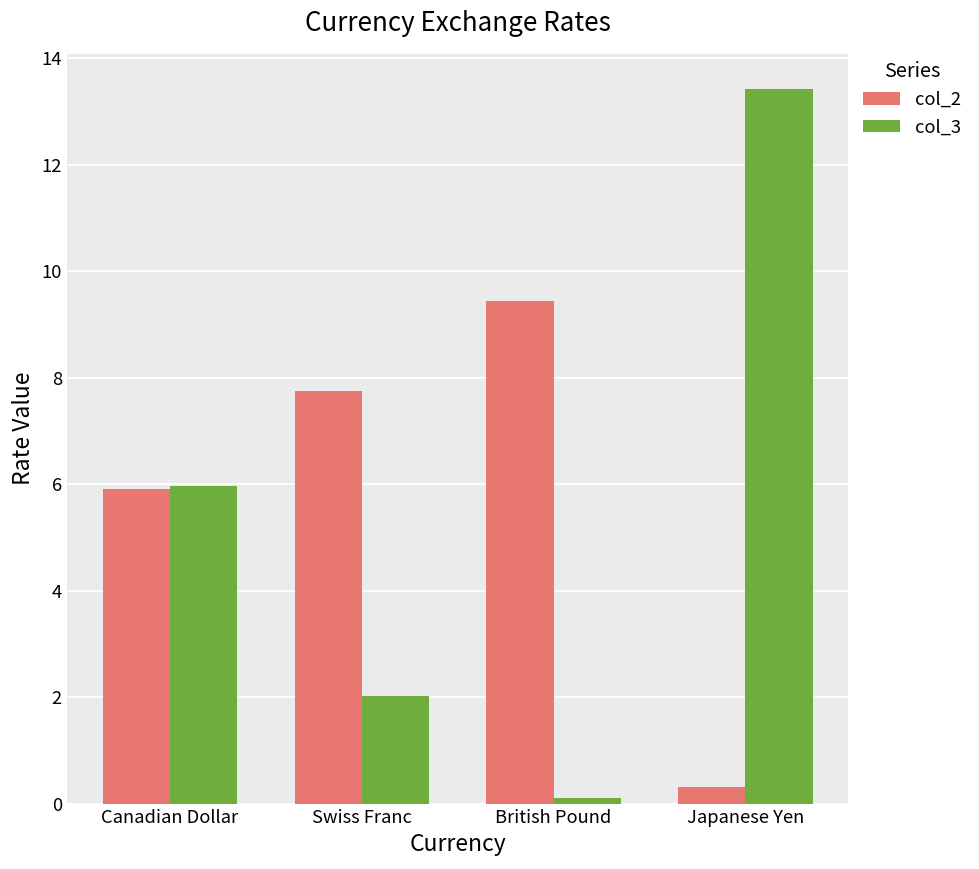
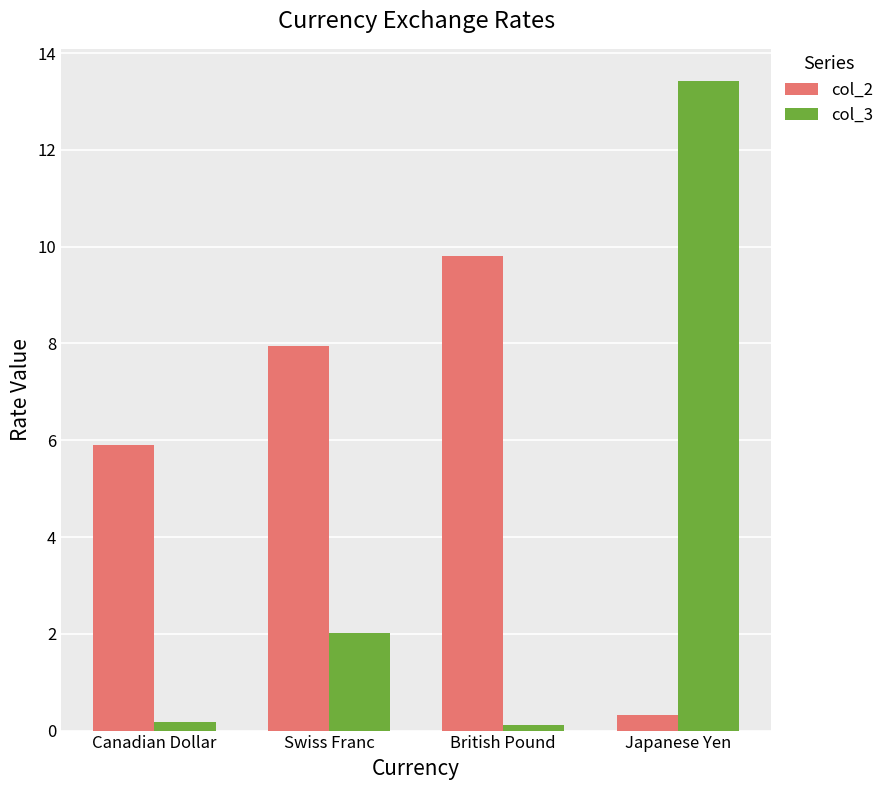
col_3, Canadian Dollar: 6.0 -> 0.2
col_2, Swiss Franc: 7.8 -> 7.9
col_2, British Pound: 9.4 -> 9.8
